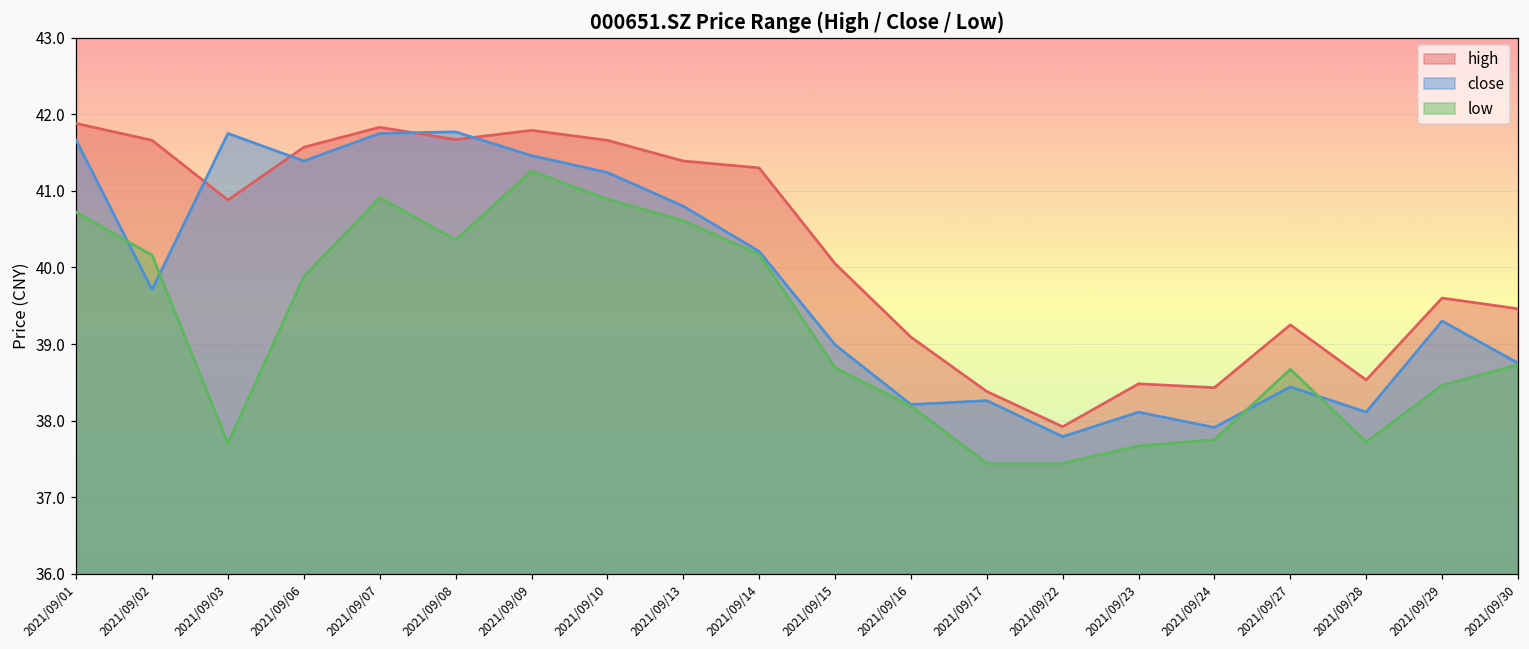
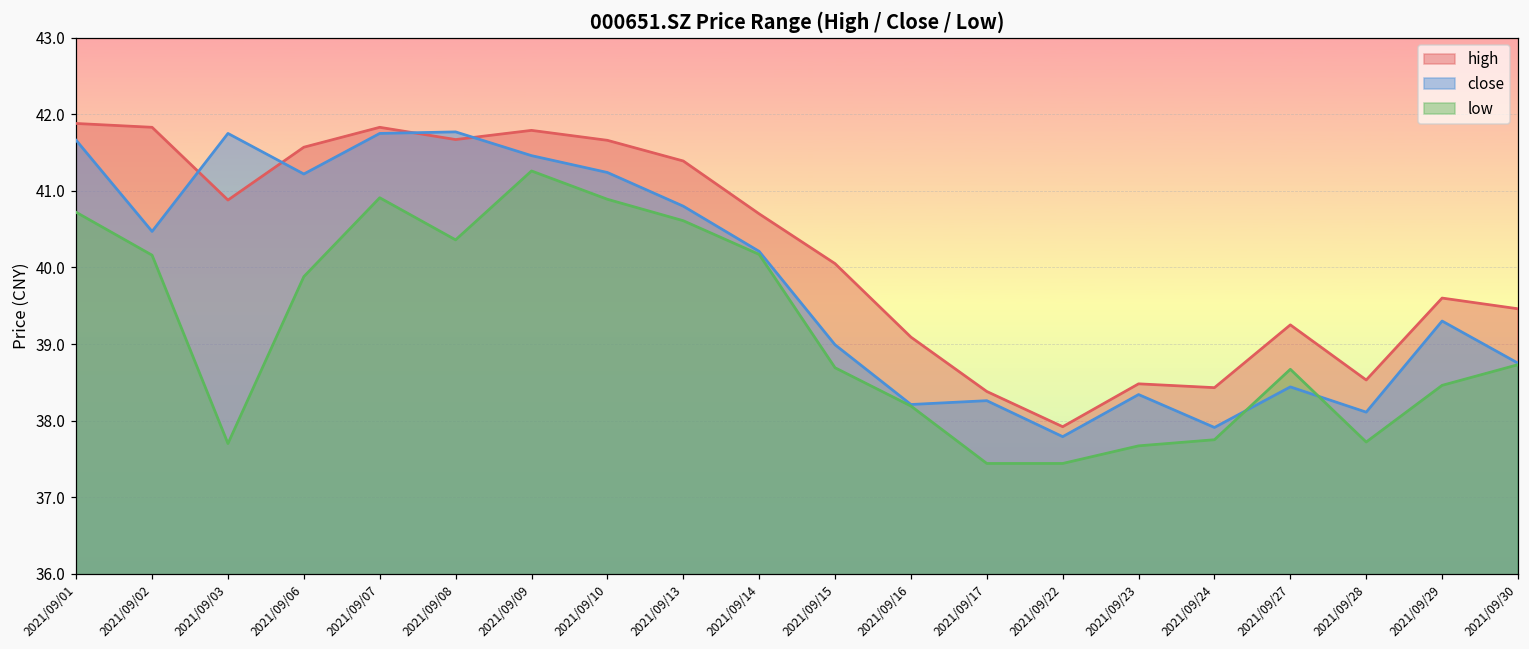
high, 2021/09/02: 41.7 -> 41.8
close, 2021/09/02: 39.7 -> 40.5
close, 2021/09/06: 41.4 -> 41.2
high, 2021/09/14: 41.3 -> 40.7
close, 2021/09/23: 38.1 -> 38.3
